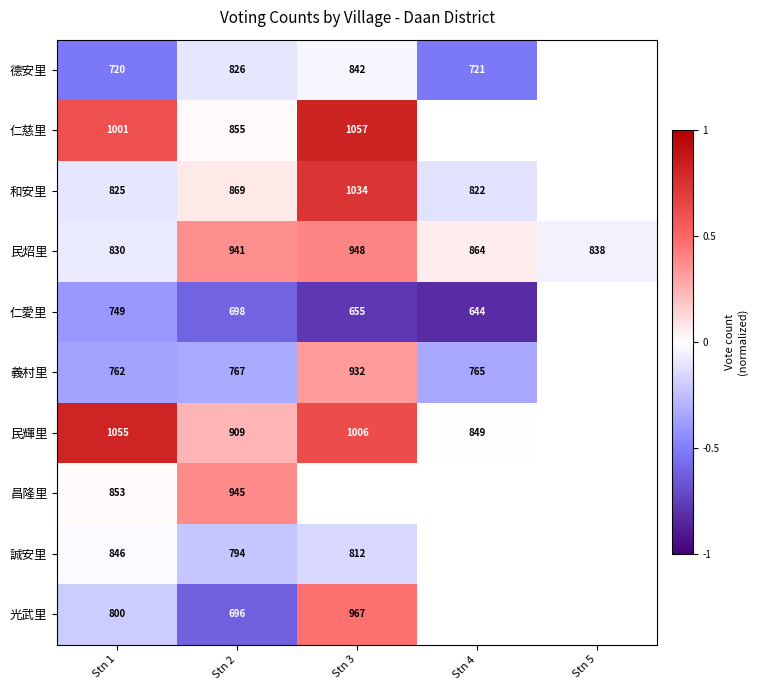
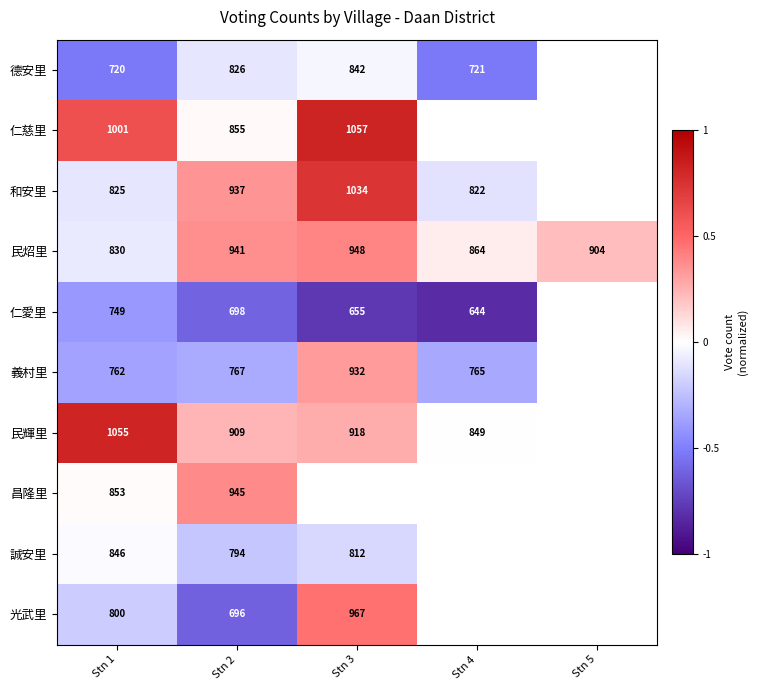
和安里, Stn 2: 869 -> 937
民炤里, Stn 5: 838 -> 904
民輝里, Stn 3: 1006 -> 918
